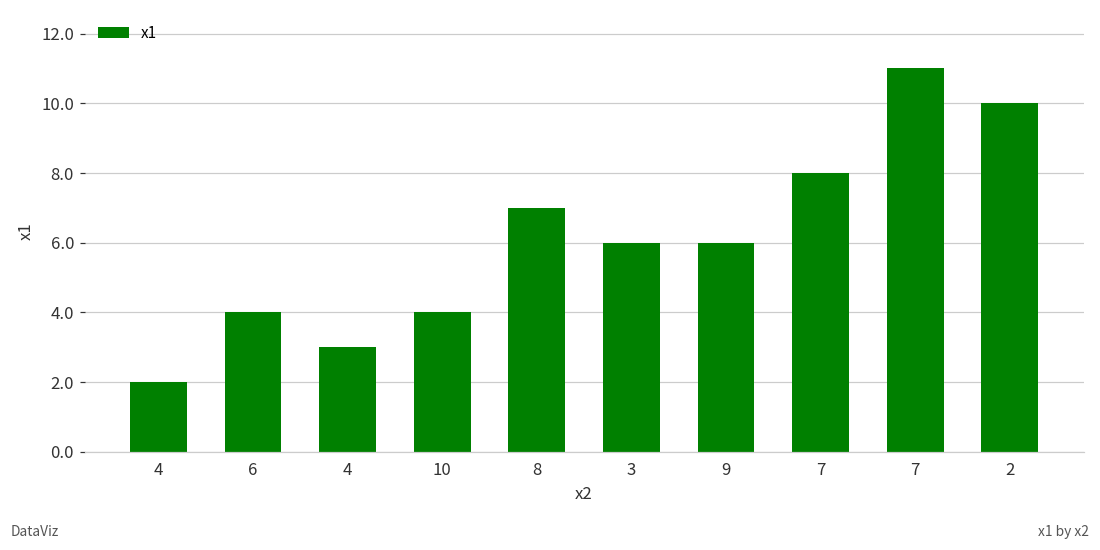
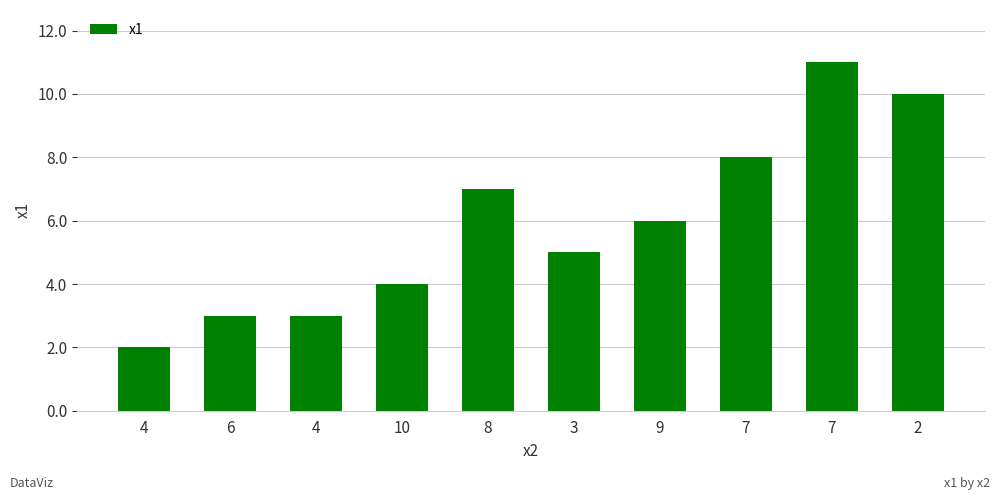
6: 4 -> 3
3: 6 -> 5
